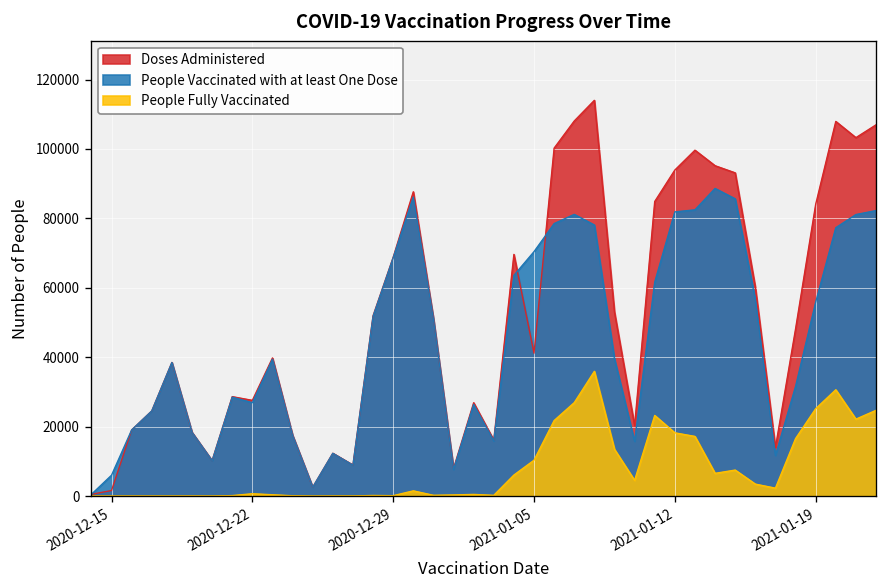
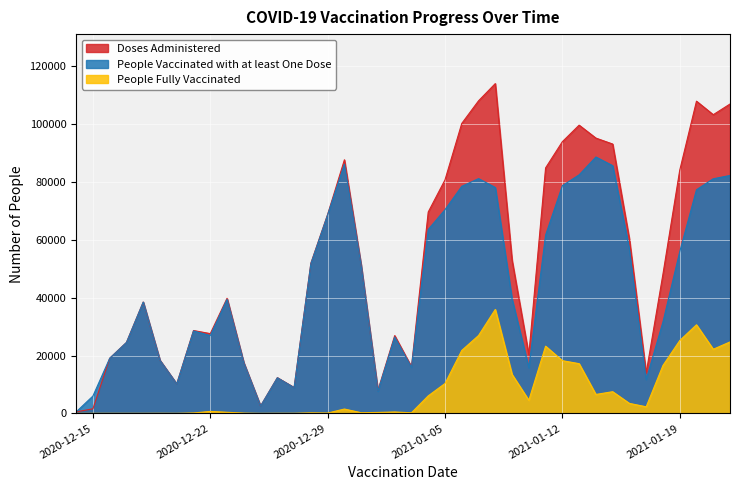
Doses Administered, 2021-01-05: 41000 -> 81000
People Vaccinated with at least One Dose, 2021-01-12: 82000 -> 79000
